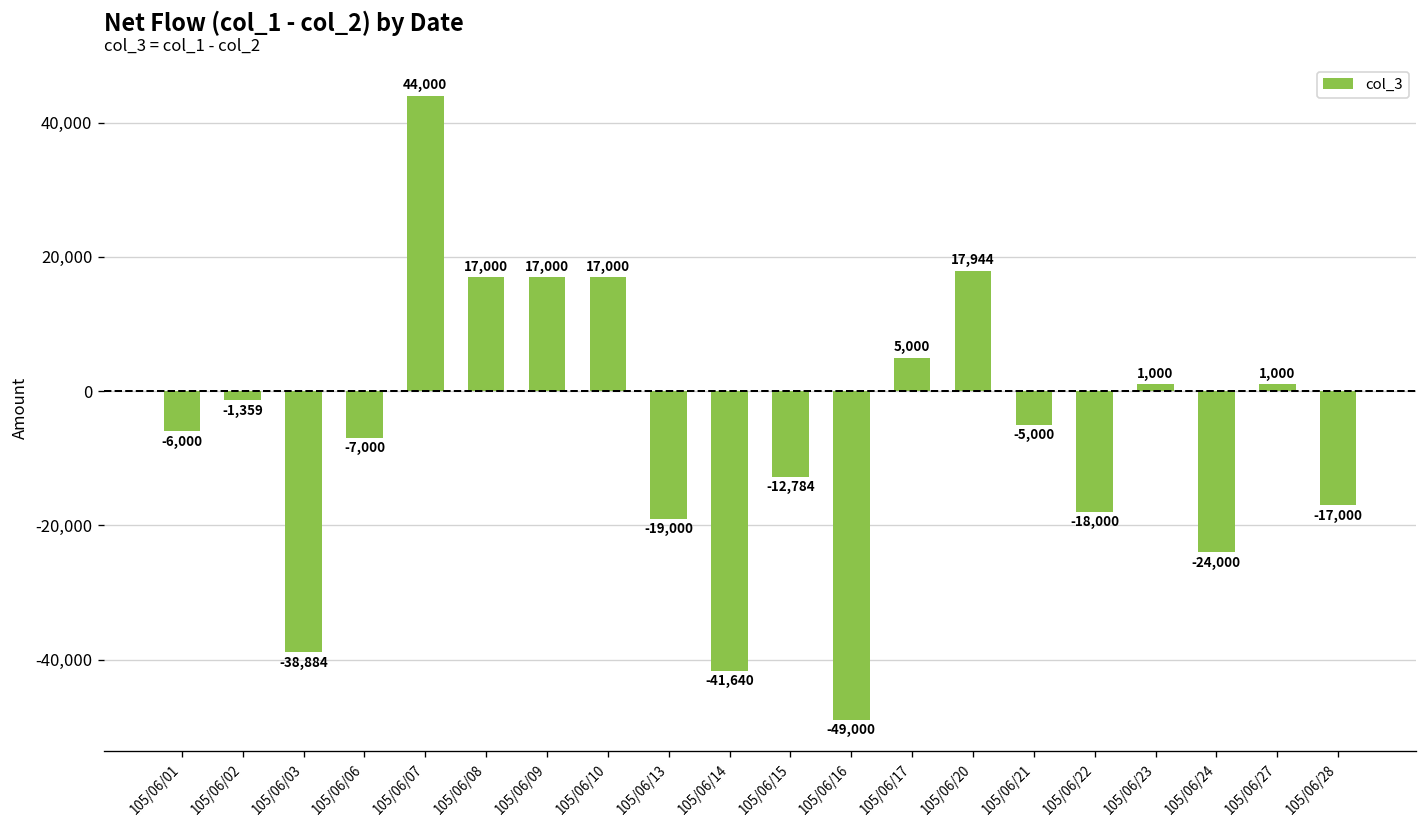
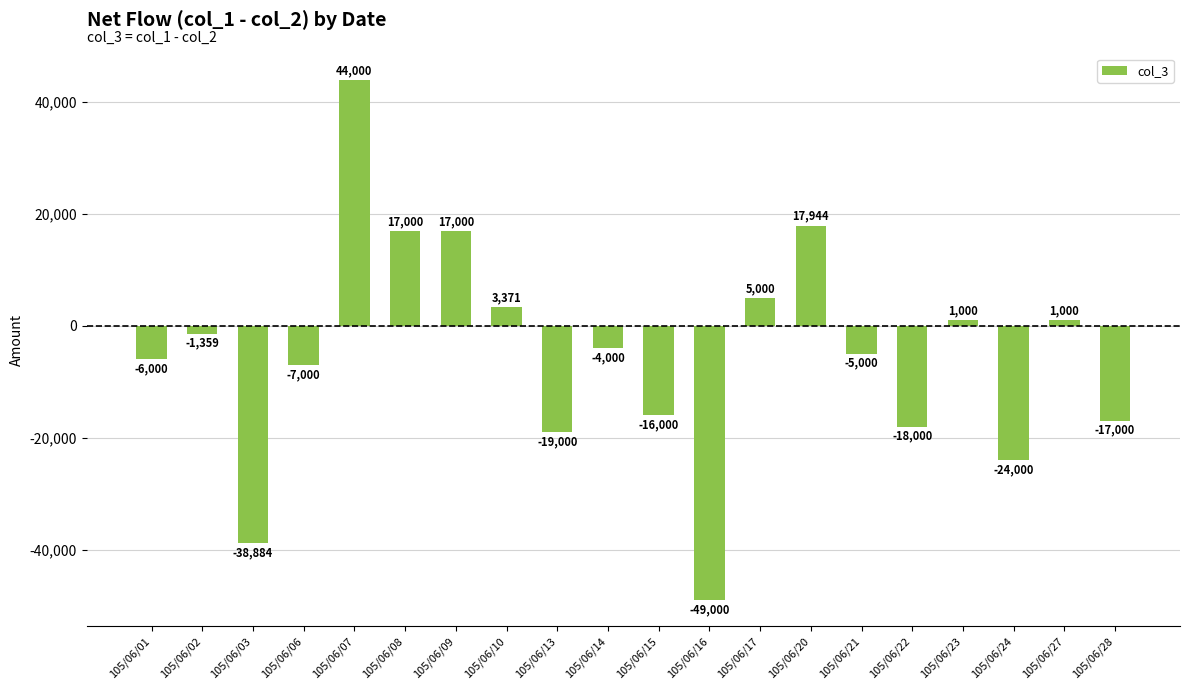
105/06/10: 17,000 -> 3,371
105/06/14: -41,640 -> -4,000
105/06/15: -12,784 -> -16,000
